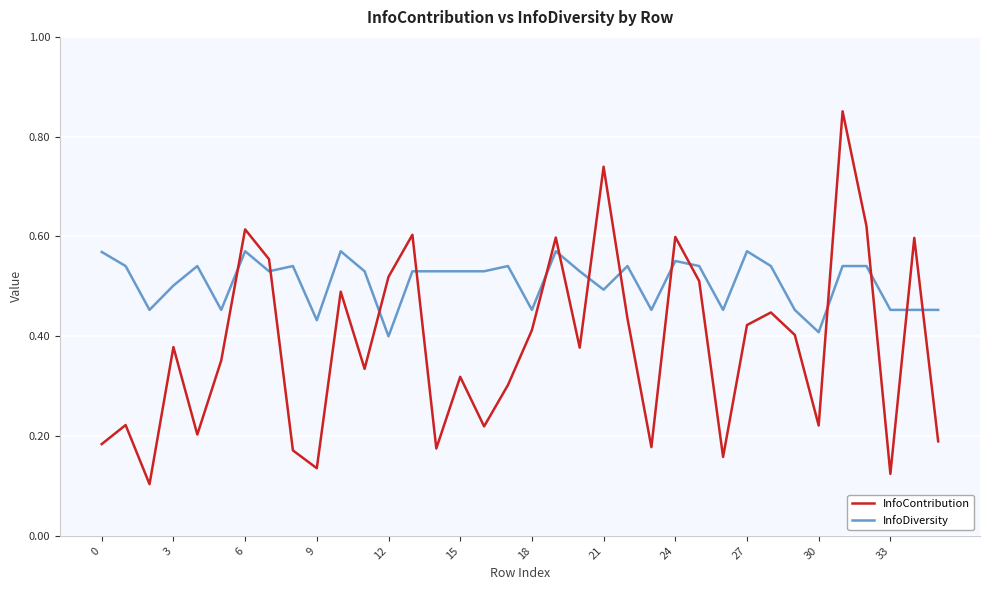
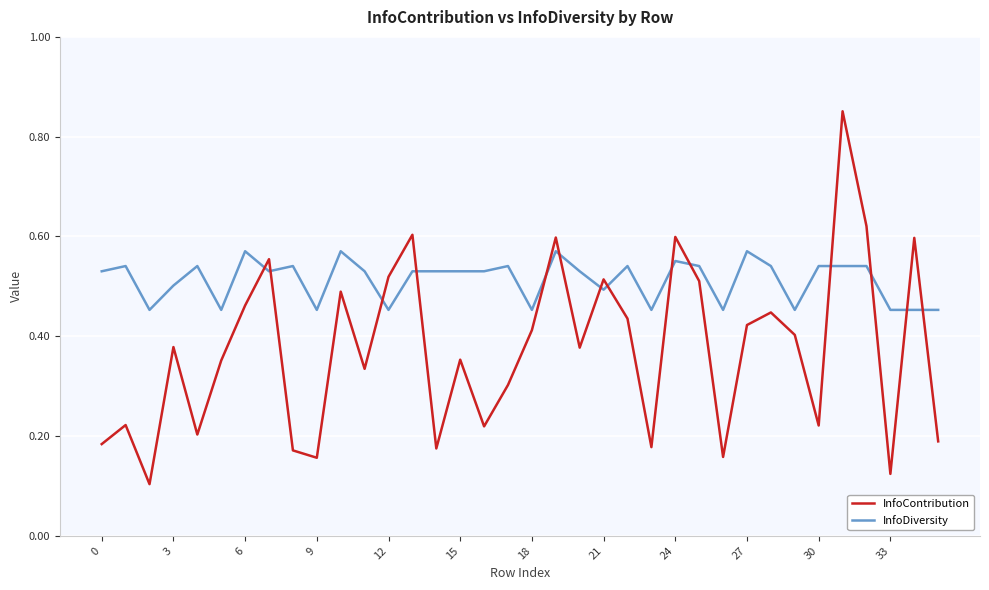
InfoDiversity, 0: 0.57 -> 0.53
InfoContribution, 6: 0.61 -> 0.46
InfoContribution, 9: 0.14 -> 0.16
InfoDiversity, 9: 0.43 -> 0.45
InfoDiversity, 12: 0.40 -> 0.45
InfoContribution, 15: 0.32 -> 0.35
InfoContribution, 21: 0.74 -> 0.51
InfoDiversity, 30: 0.41 -> 0.54
